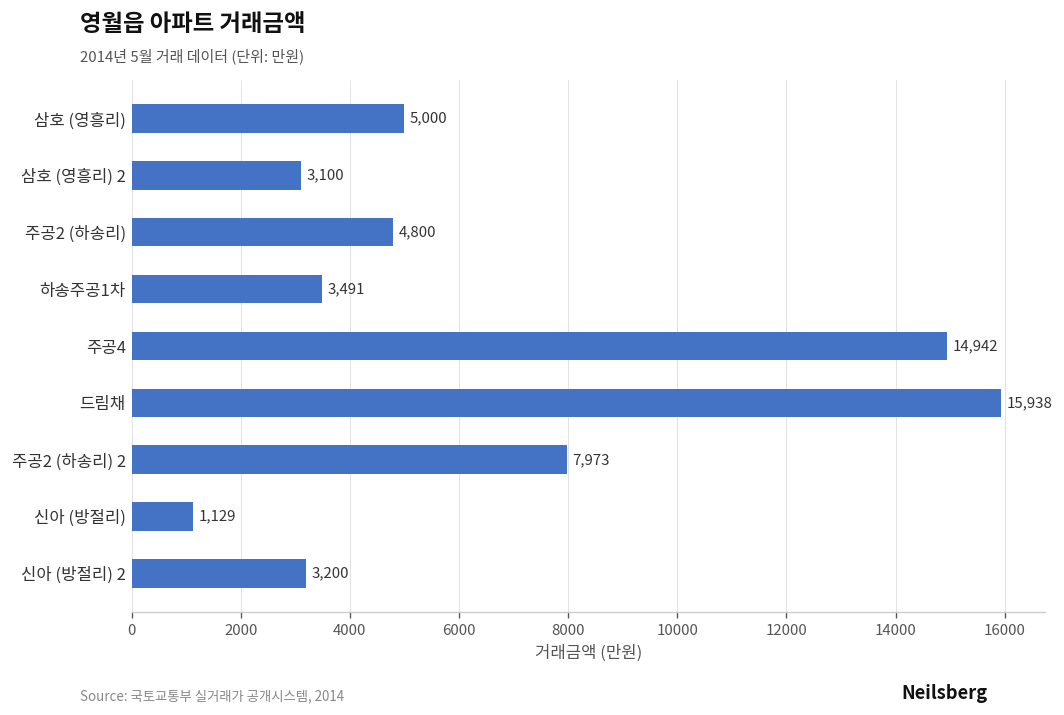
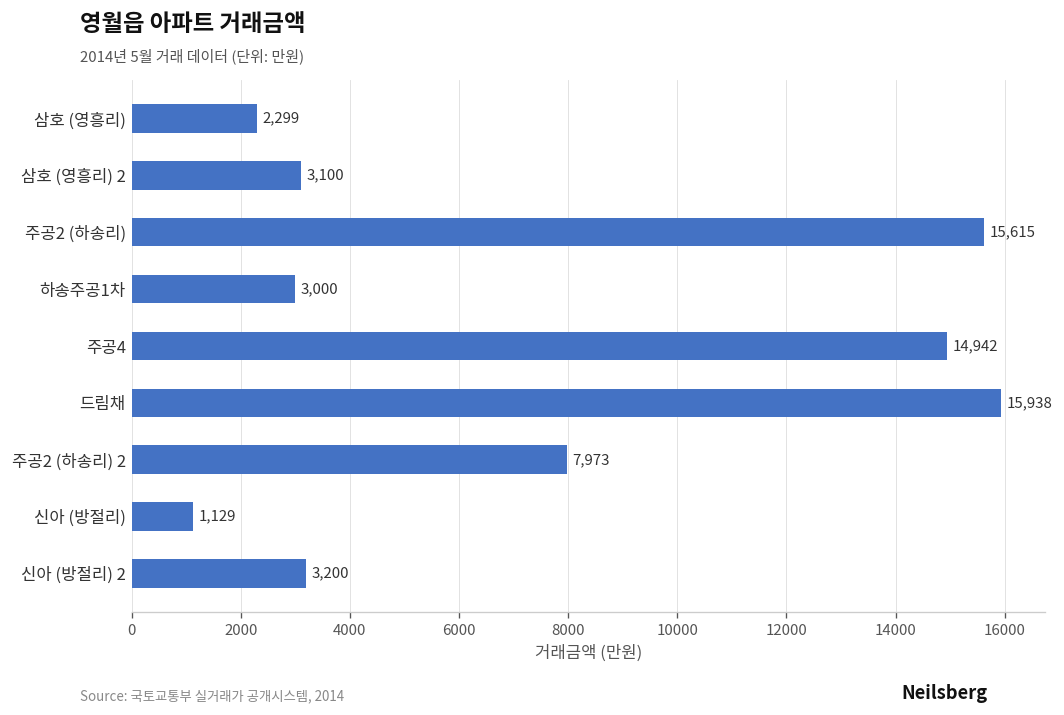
삼호 (영흥리): 5,000 -> 2,299
주공2 (하송리): 4,800 -> 15,615
하송주공1차: 3,491 -> 3,000
